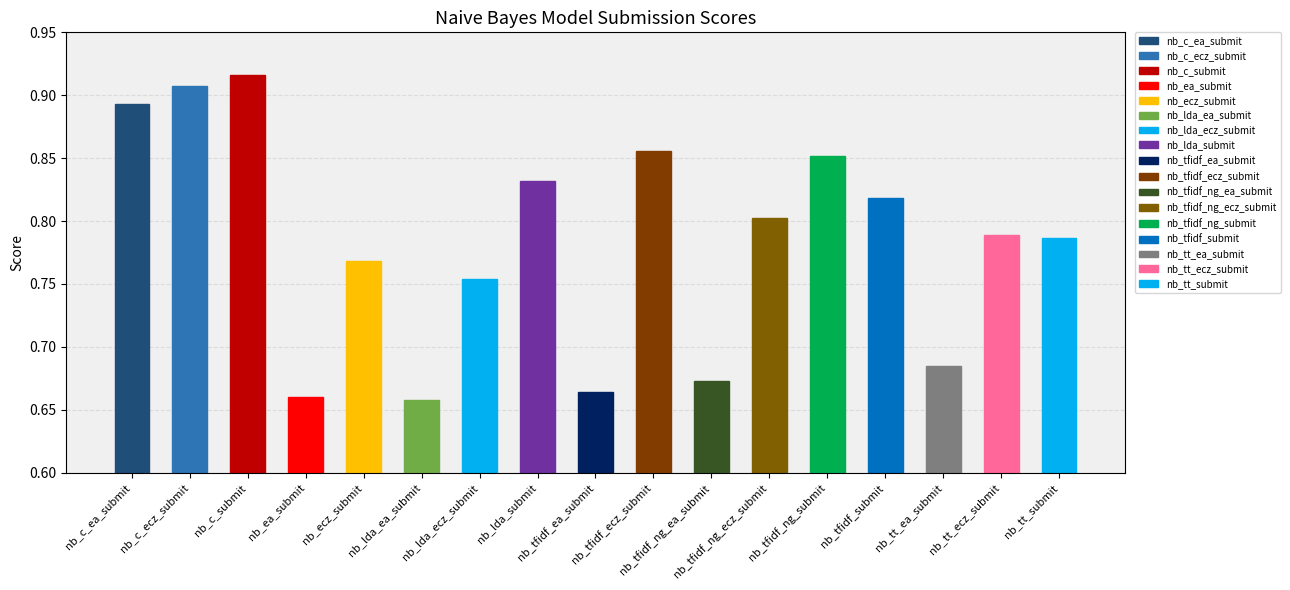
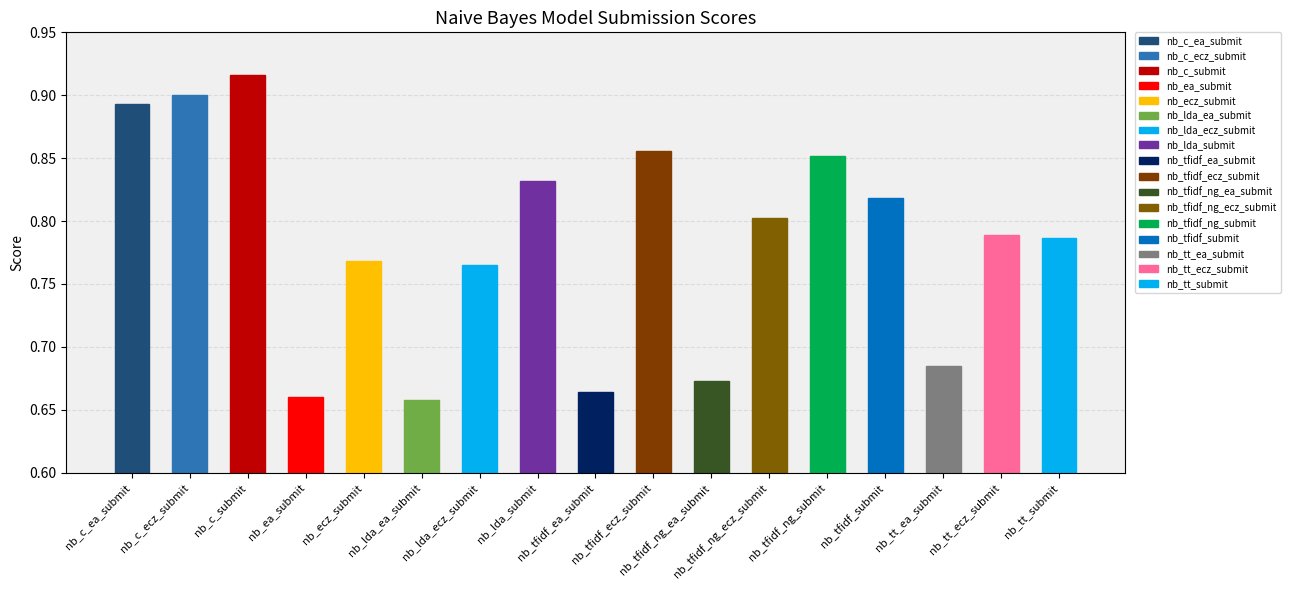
nb_c_ecz_submit: 0.907 -> 0.901
nb_lda_ecz_submit: 0.754 -> 0.765
